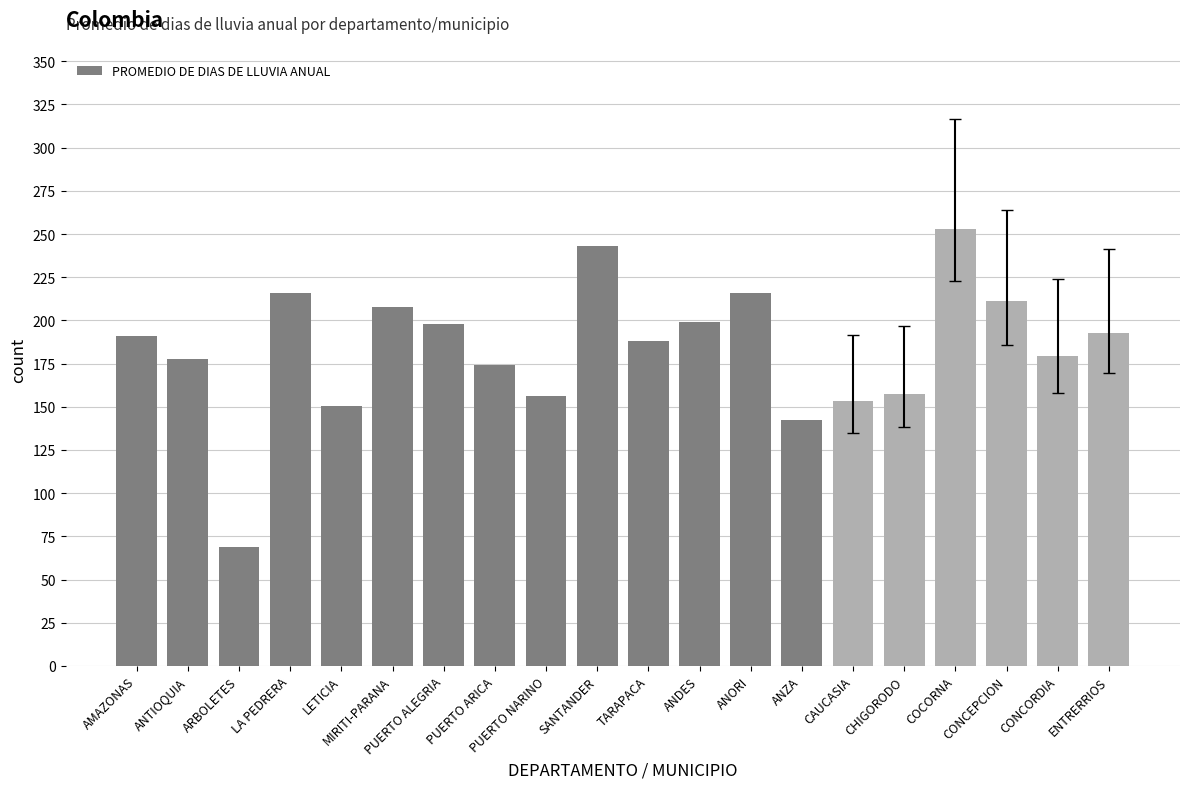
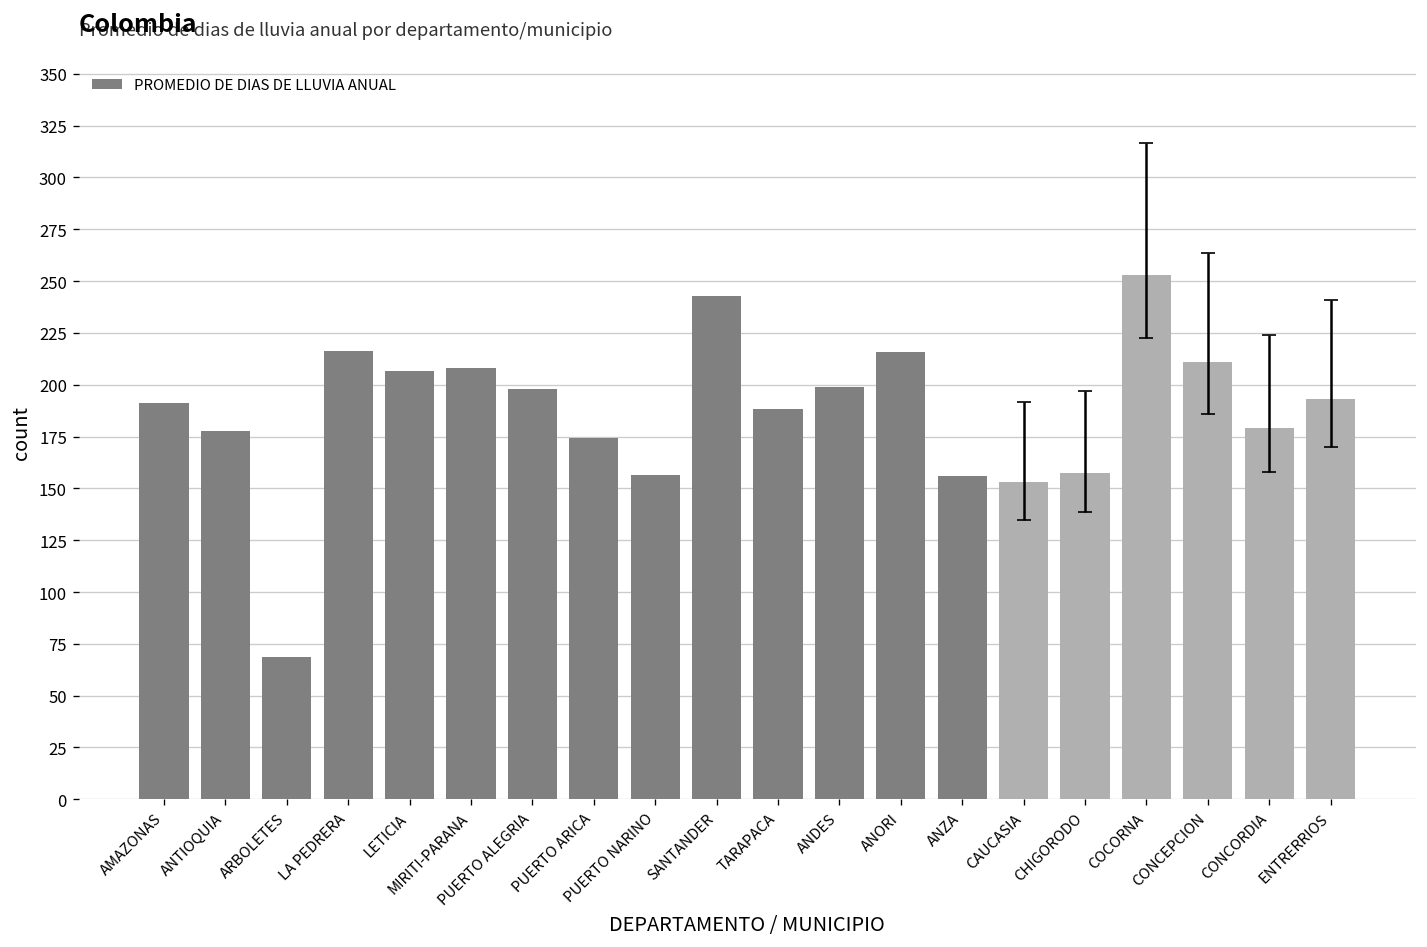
PROMEDIO DE DIAS DE LLUVIA ANUAL, LETICIA: 150 -> 206
PROMEDIO DE DIAS DE LLUVIA ANUAL, ANZA: 142 -> 156
